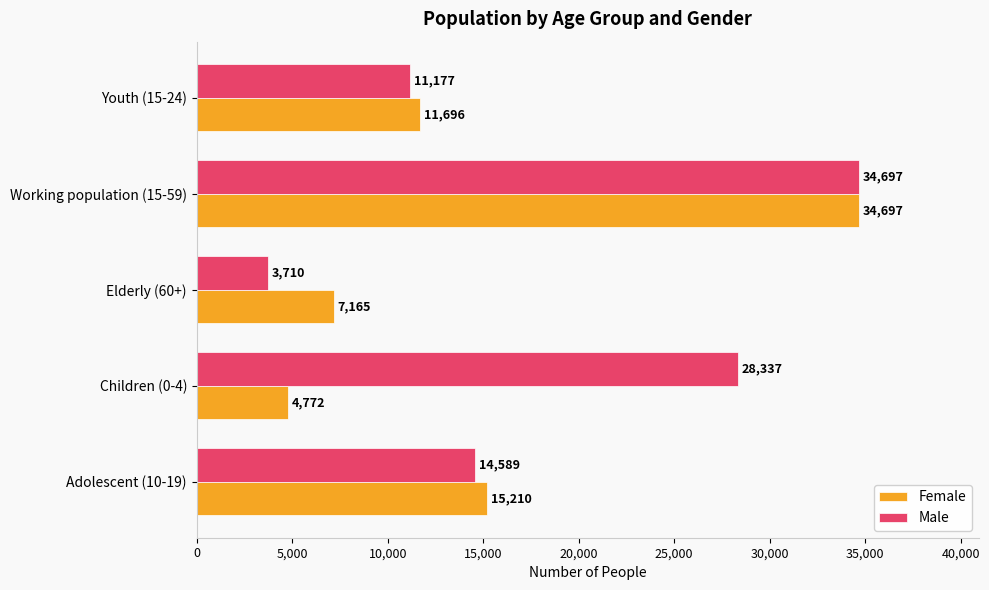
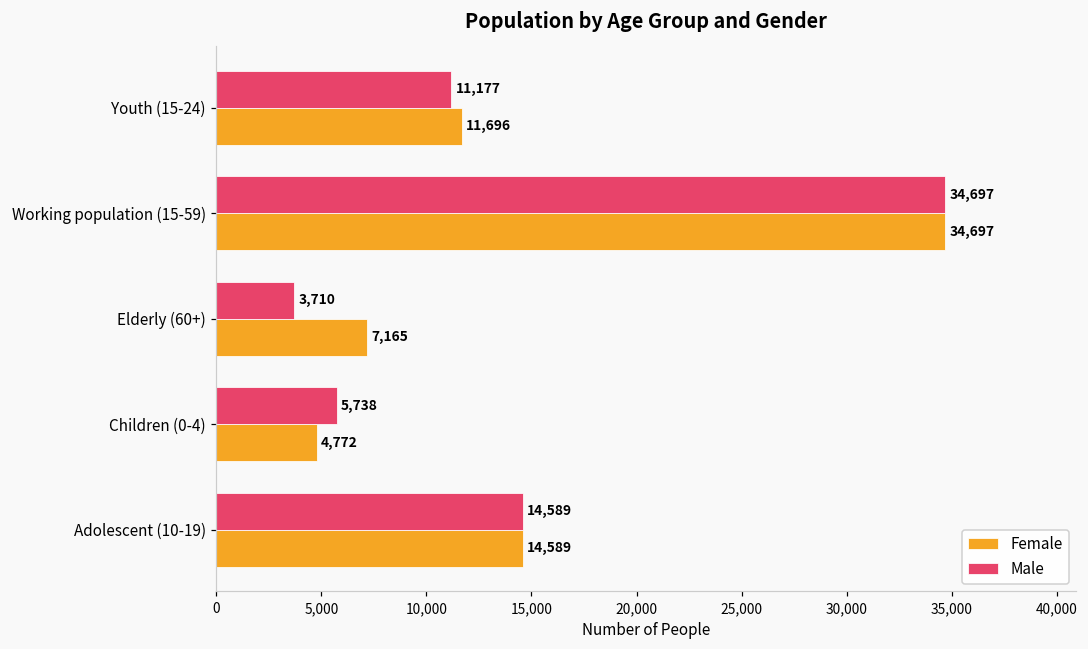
Male, Children (0-4): 28,337 -> 5,738
Female, Adolescent (10-19): 15,210 -> 14,589
